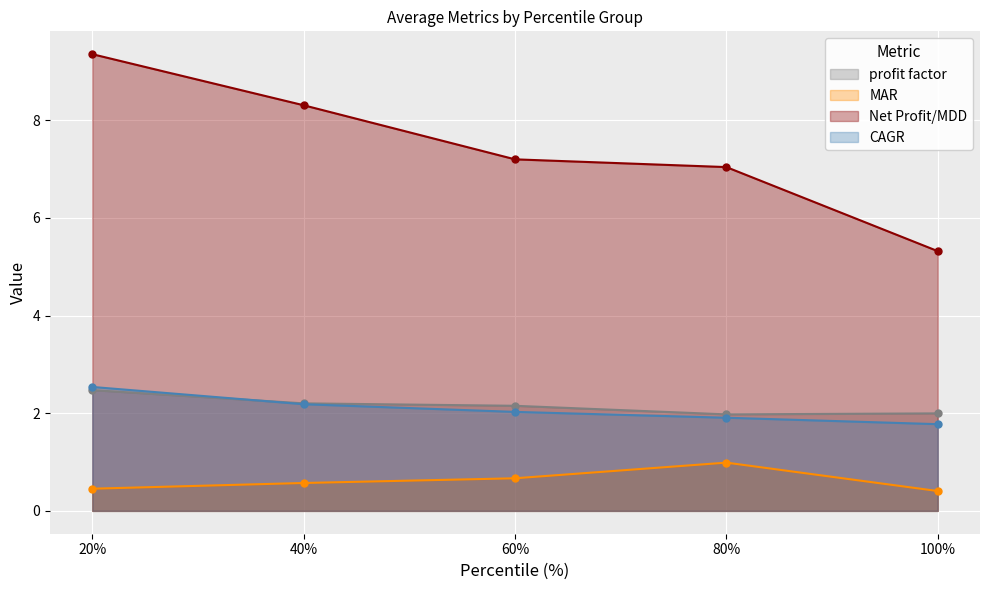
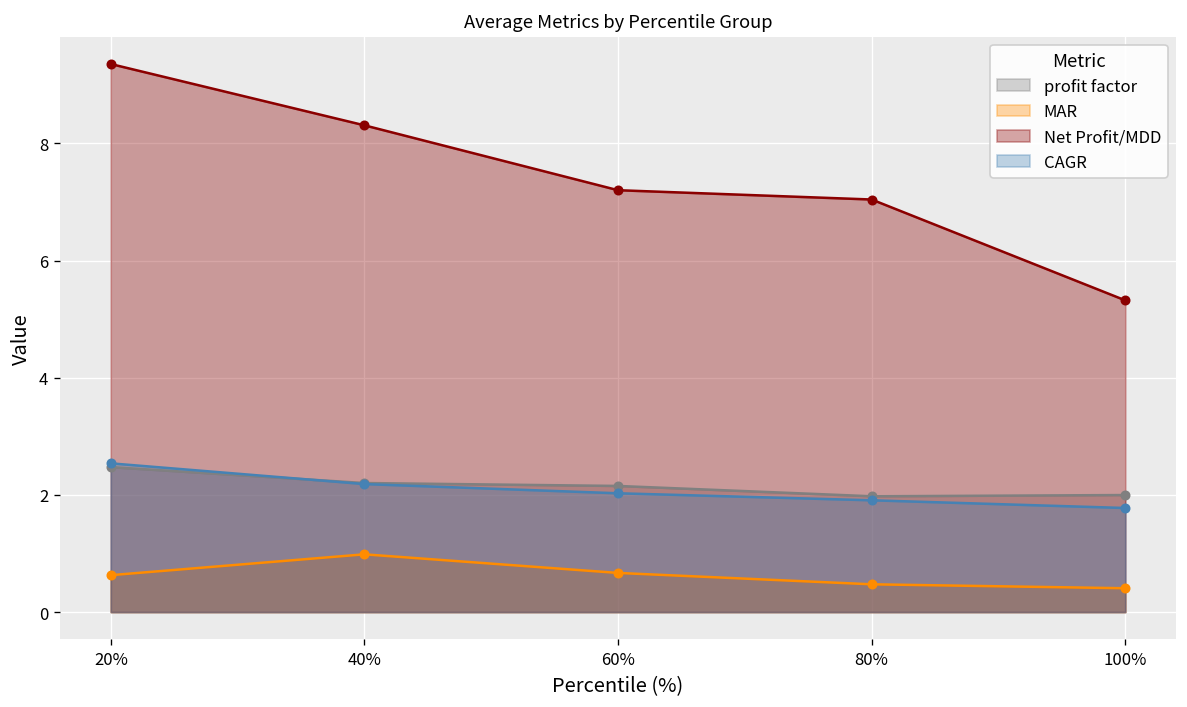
MAR, 20%: 0.5 -> 0.6
MAR, 40%: 0.6 -> 1.0
MAR, 80%: 1.0 -> 0.5
